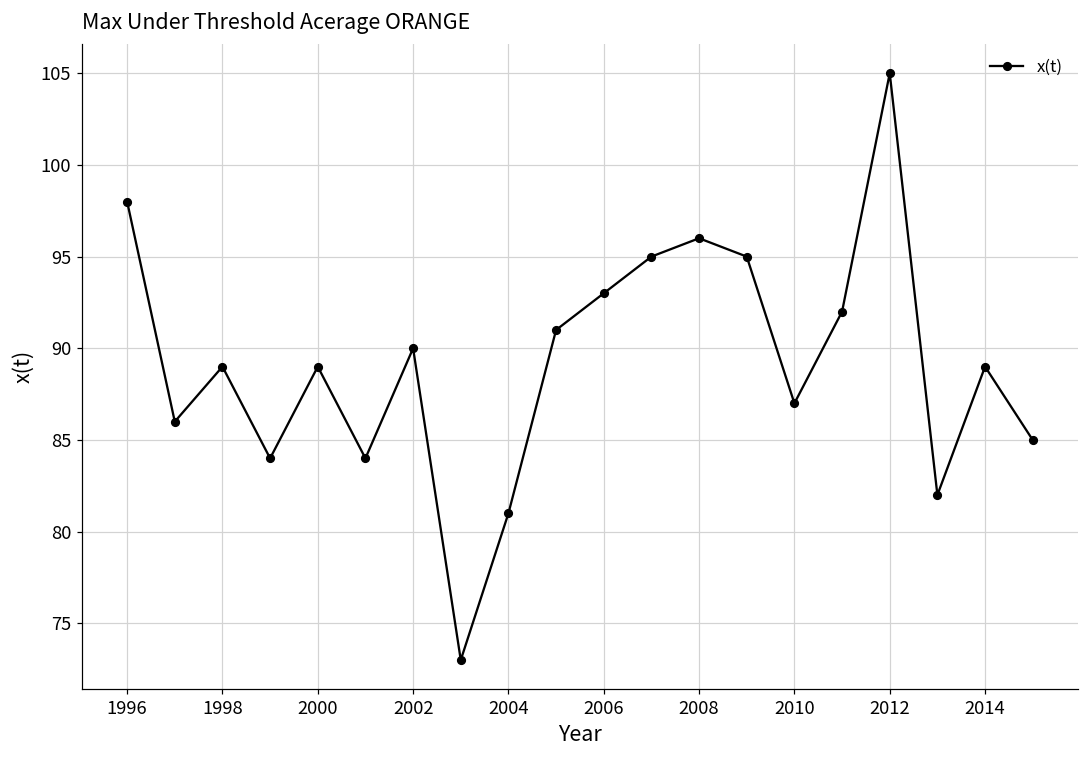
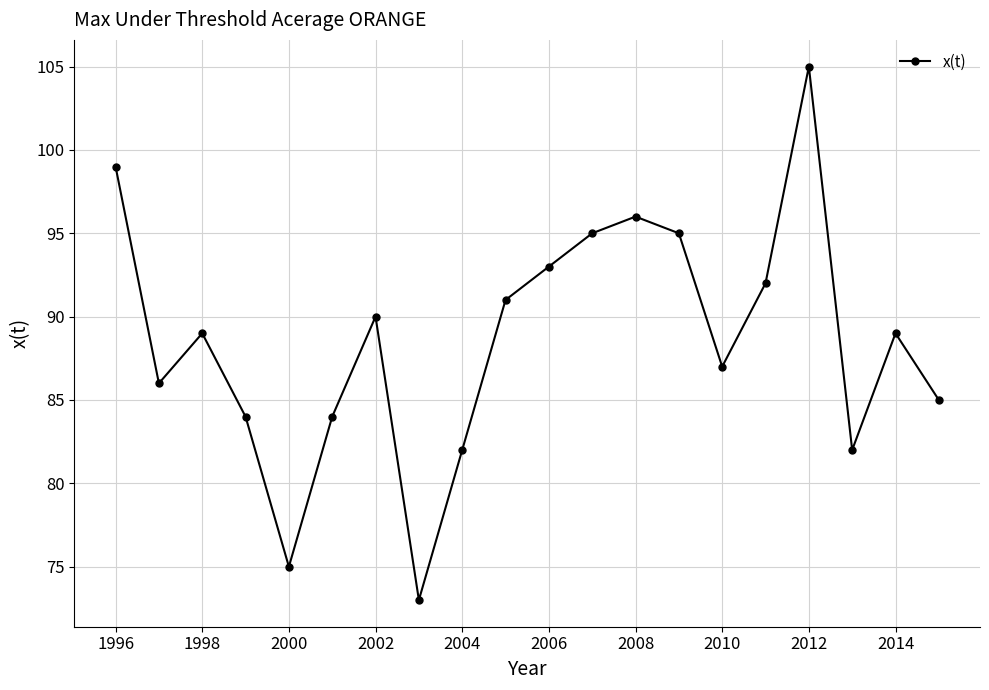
1996: 98 -> 99
2000: 89 -> 75
2004: 81 -> 82
